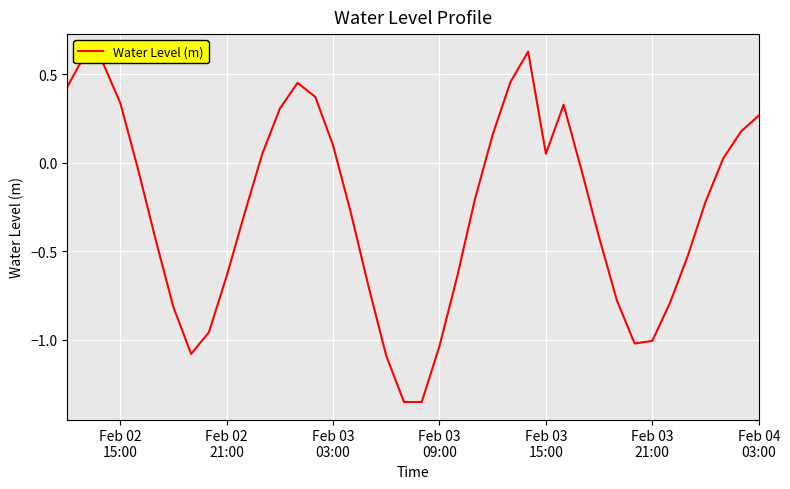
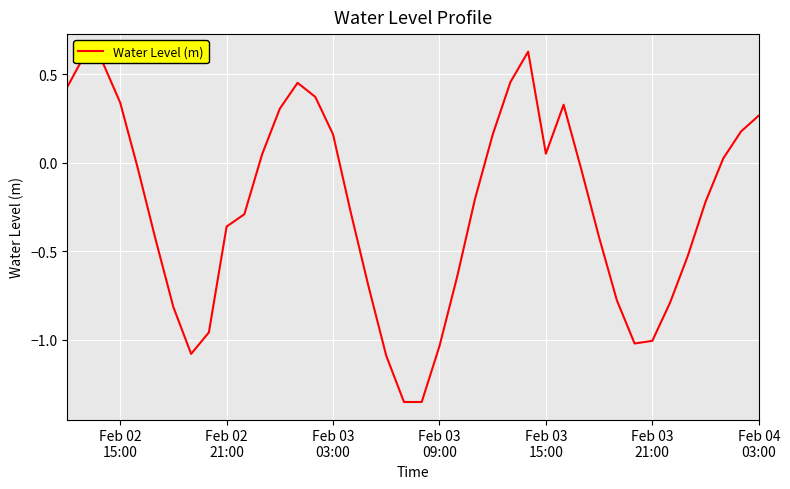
Feb 02 21:00: -0.64 -> -0.36
Feb 03 03:00: 0.10 -> 0.16
